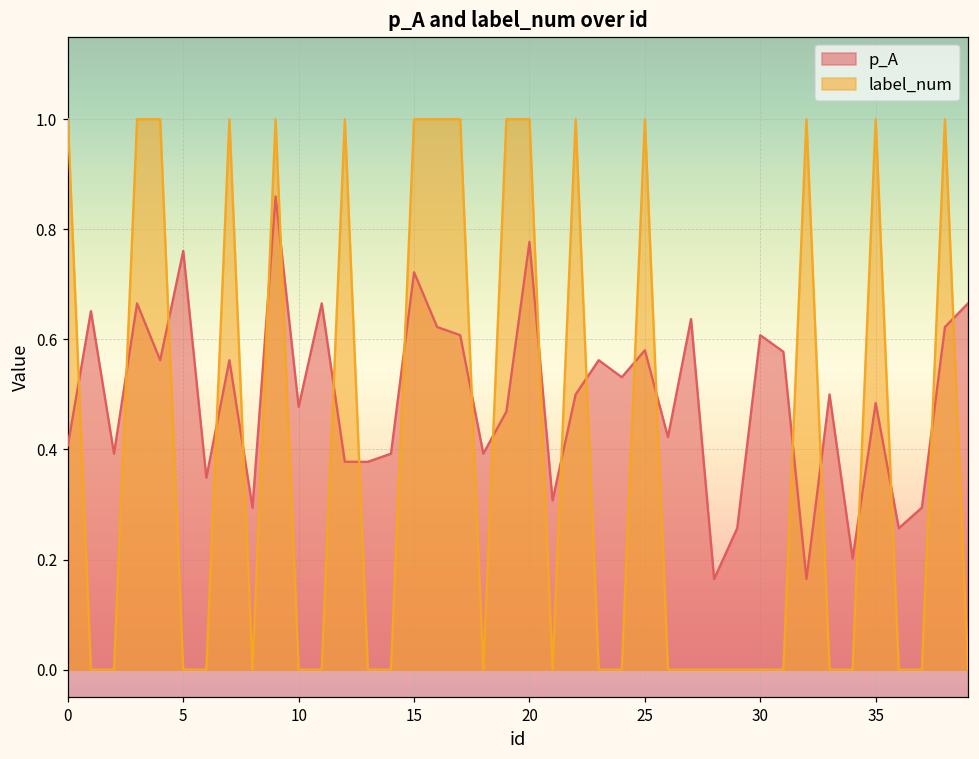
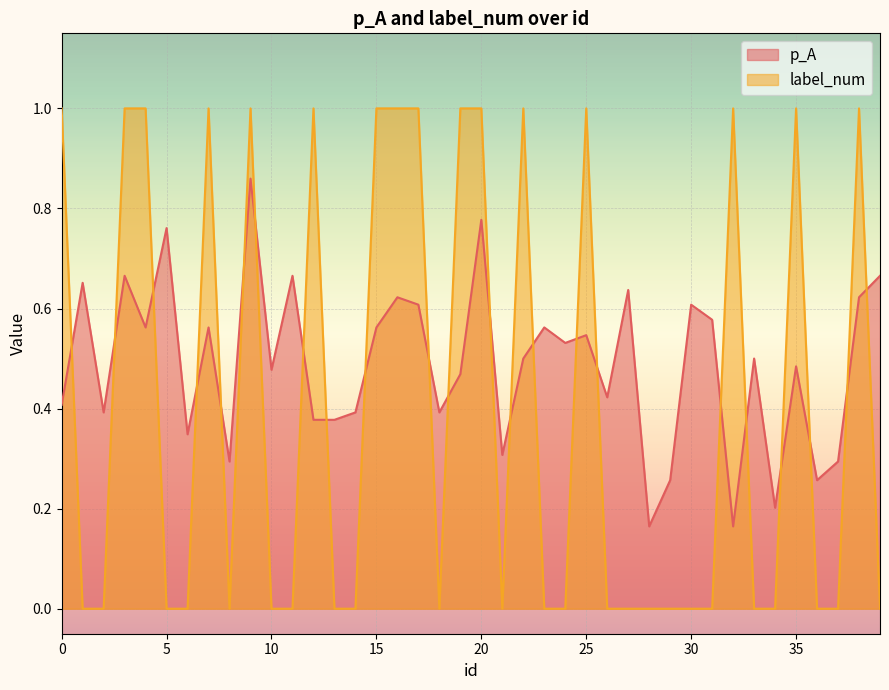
p_A, 15: 0.72 -> 0.56
p_A, 25: 0.58 -> 0.55
